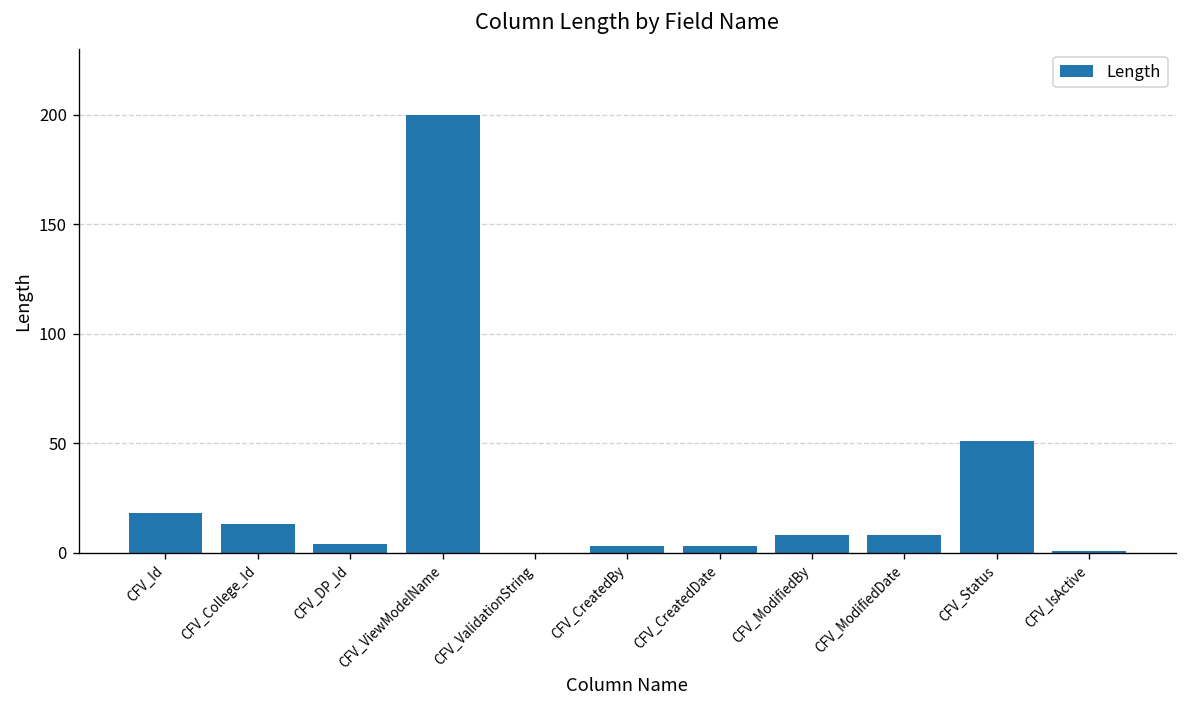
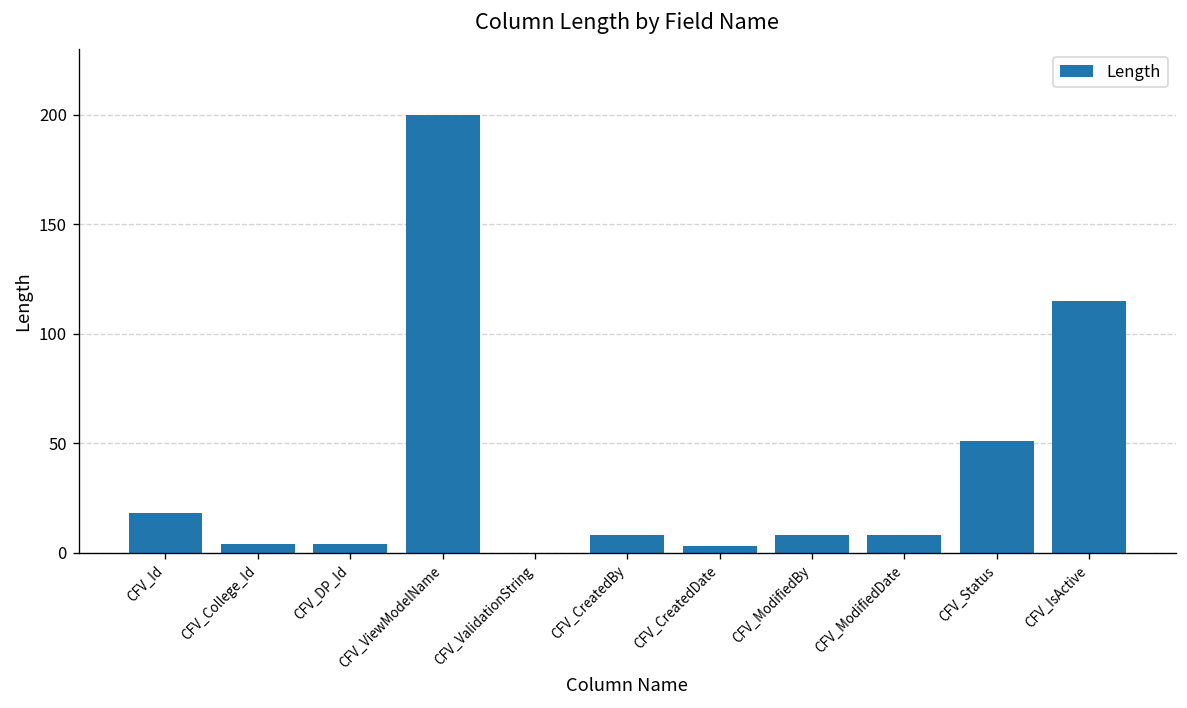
CFV_College_Id: 13 -> 4
CFV_CreatedBy: 3 -> 8
CFV_IsActive: 1 -> 115
